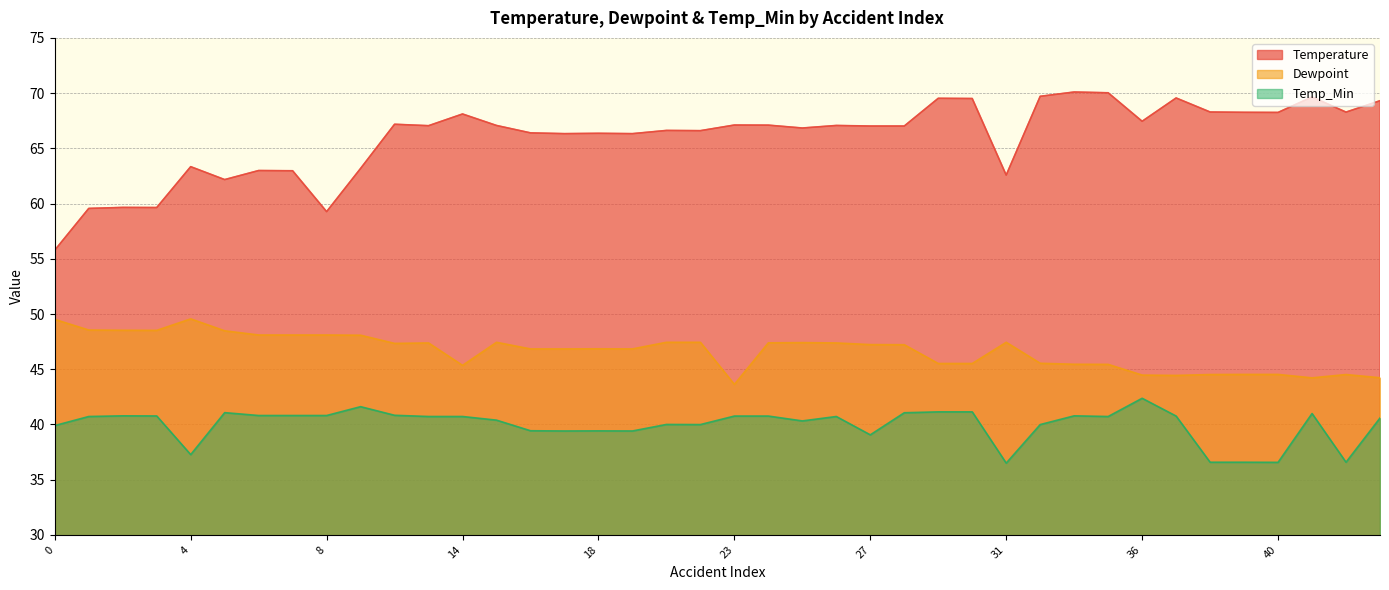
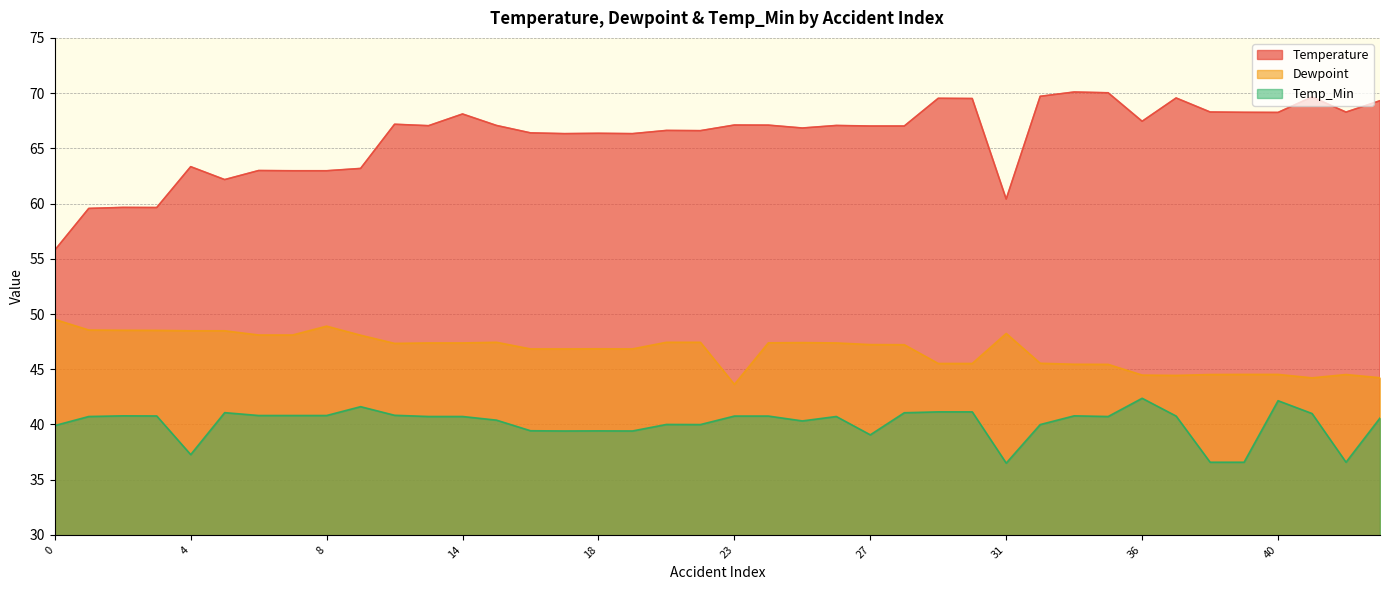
Dewpoint, 4: 49.6 -> 48.5
Temperature, 8: 59.3 -> 63.0
Dewpoint, 8: 48.1 -> 48.9
Dewpoint, 14: 45.4 -> 47.4
Temperature, 31: 62.6 -> 60.4
Dewpoint, 31: 47.4 -> 48.2
Temp_Min, 40: 36.6 -> 42.2
